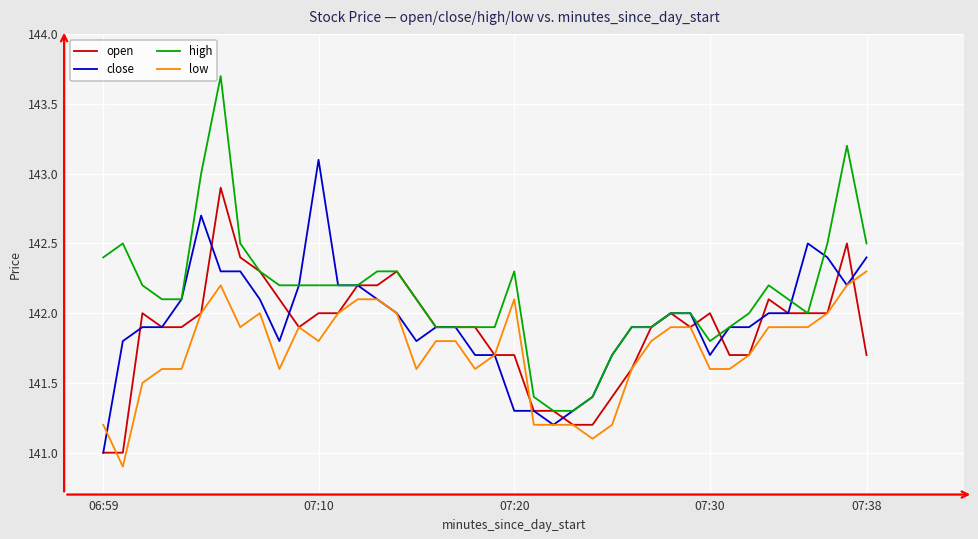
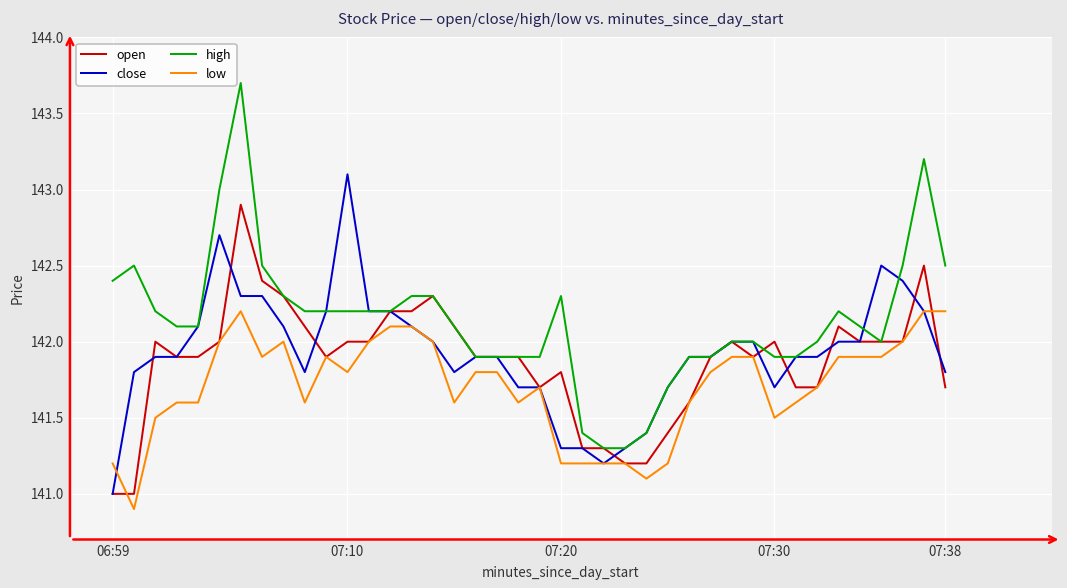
open, 07:20: 141.7 -> 141.8
low, 07:20: 142.1 -> 141.2
high, 07:30: 141.8 -> 141.9
low, 07:30: 141.6 -> 141.5
close, 07:38: 142.4 -> 141.8
low, 07:38: 142.3 -> 142.2
